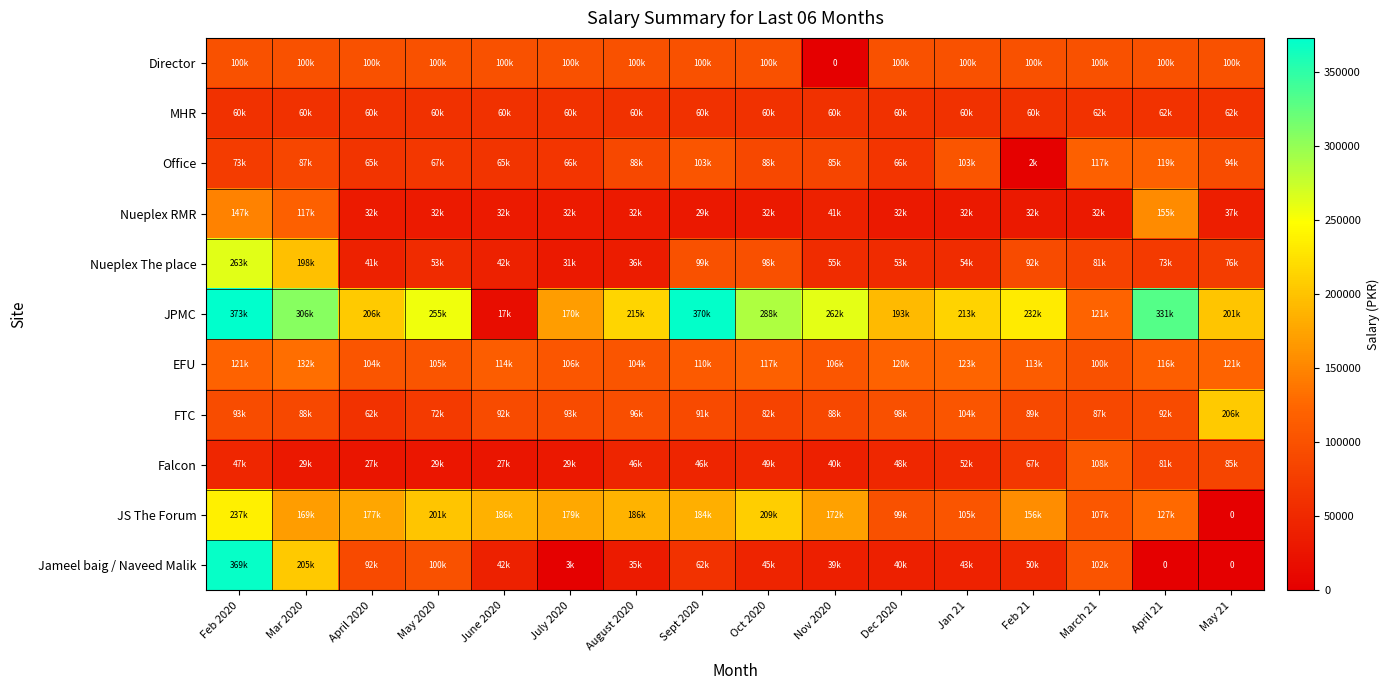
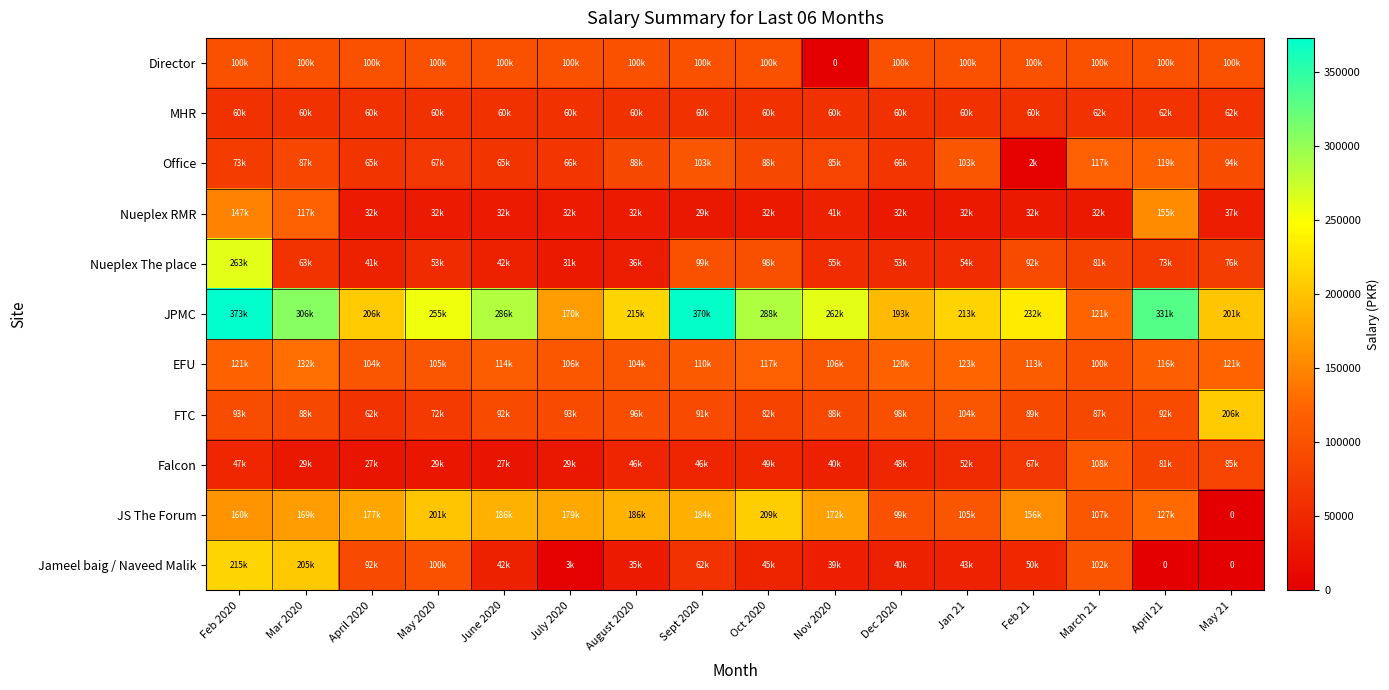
Nueplex The place, Mar 2020: 198k -> 63k
JPMC, June 2020: 17k -> 286k
JS The Forum, Feb 2020: 237k -> 160k
Jameel baig / Naveed Malik, Feb 2020: 369k -> 215k
